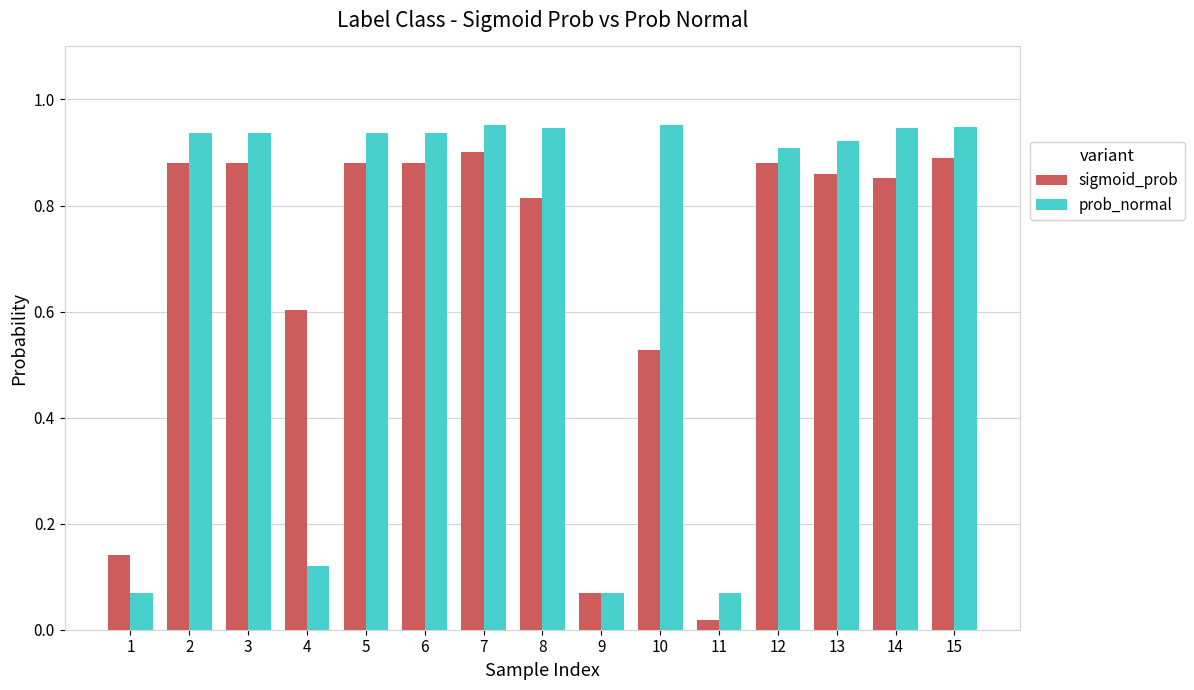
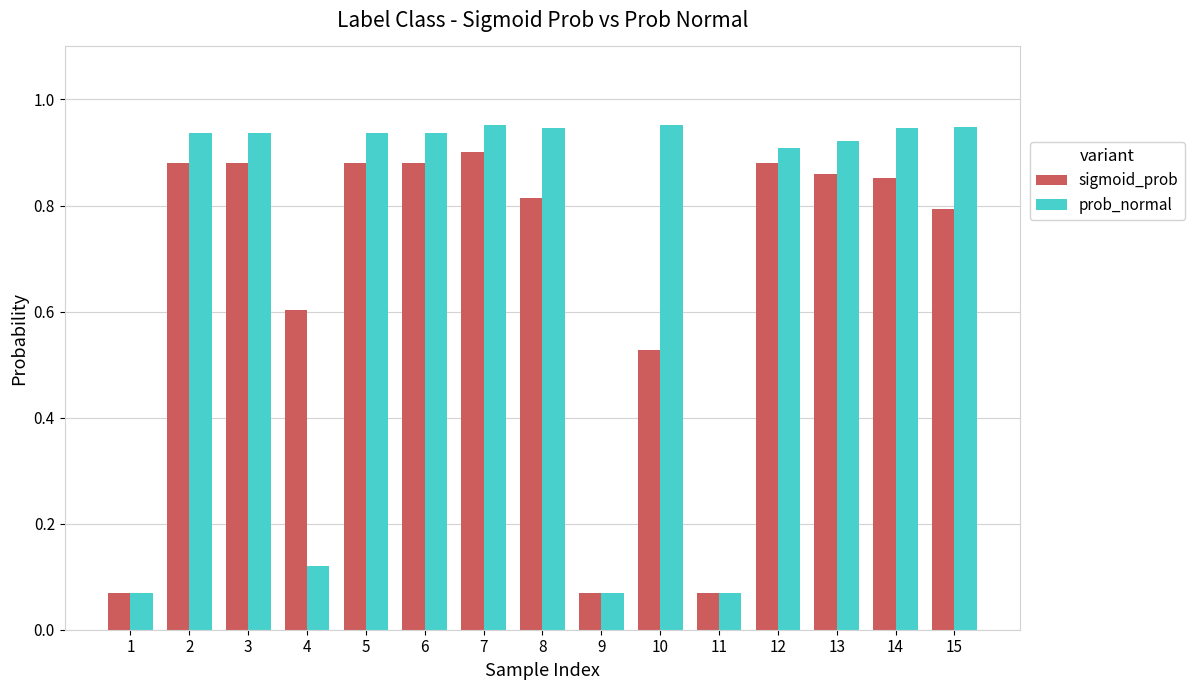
sigmoid_prob, 1: 0.14 -> 0.07
sigmoid_prob, 11: 0.02 -> 0.07
sigmoid_prob, 15: 0.89 -> 0.79
